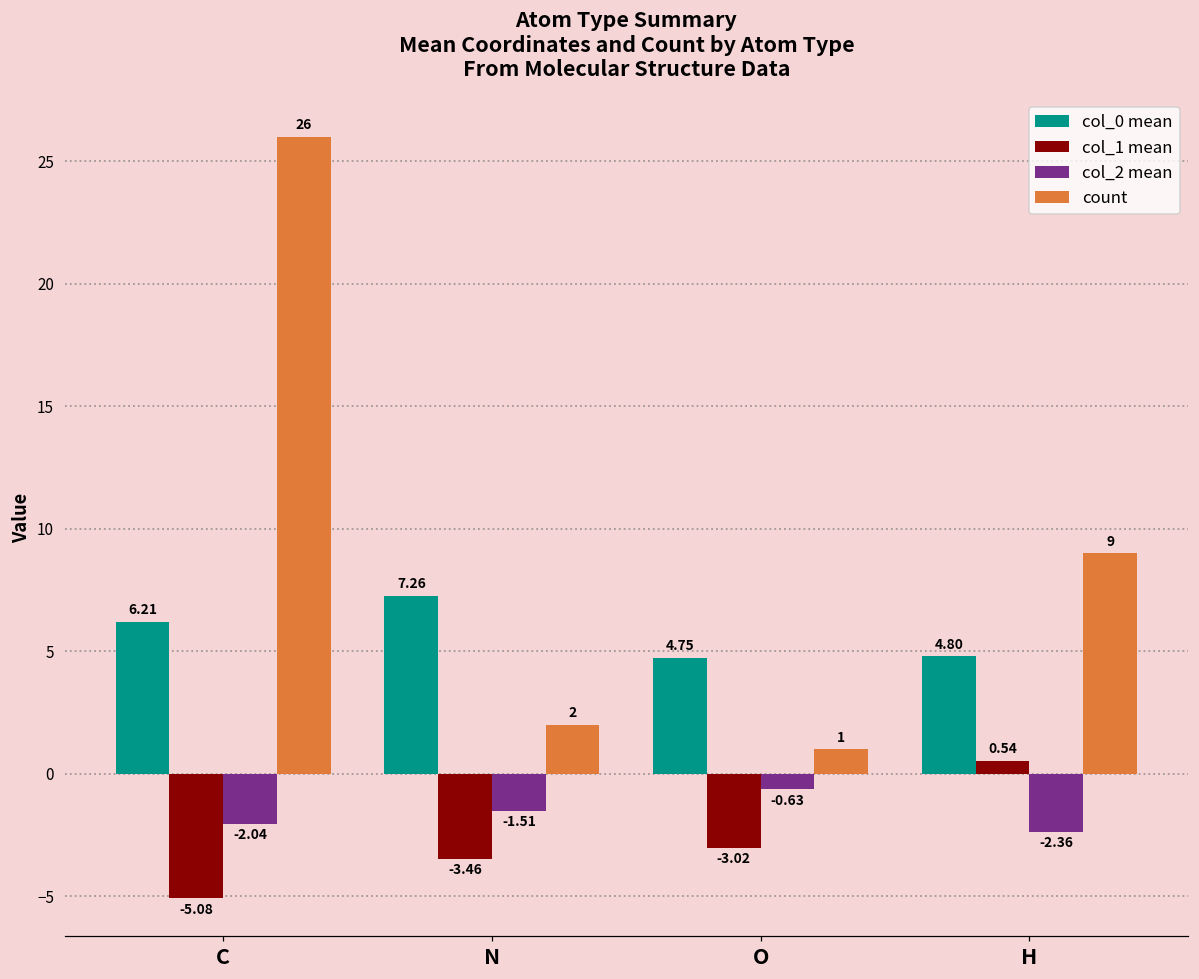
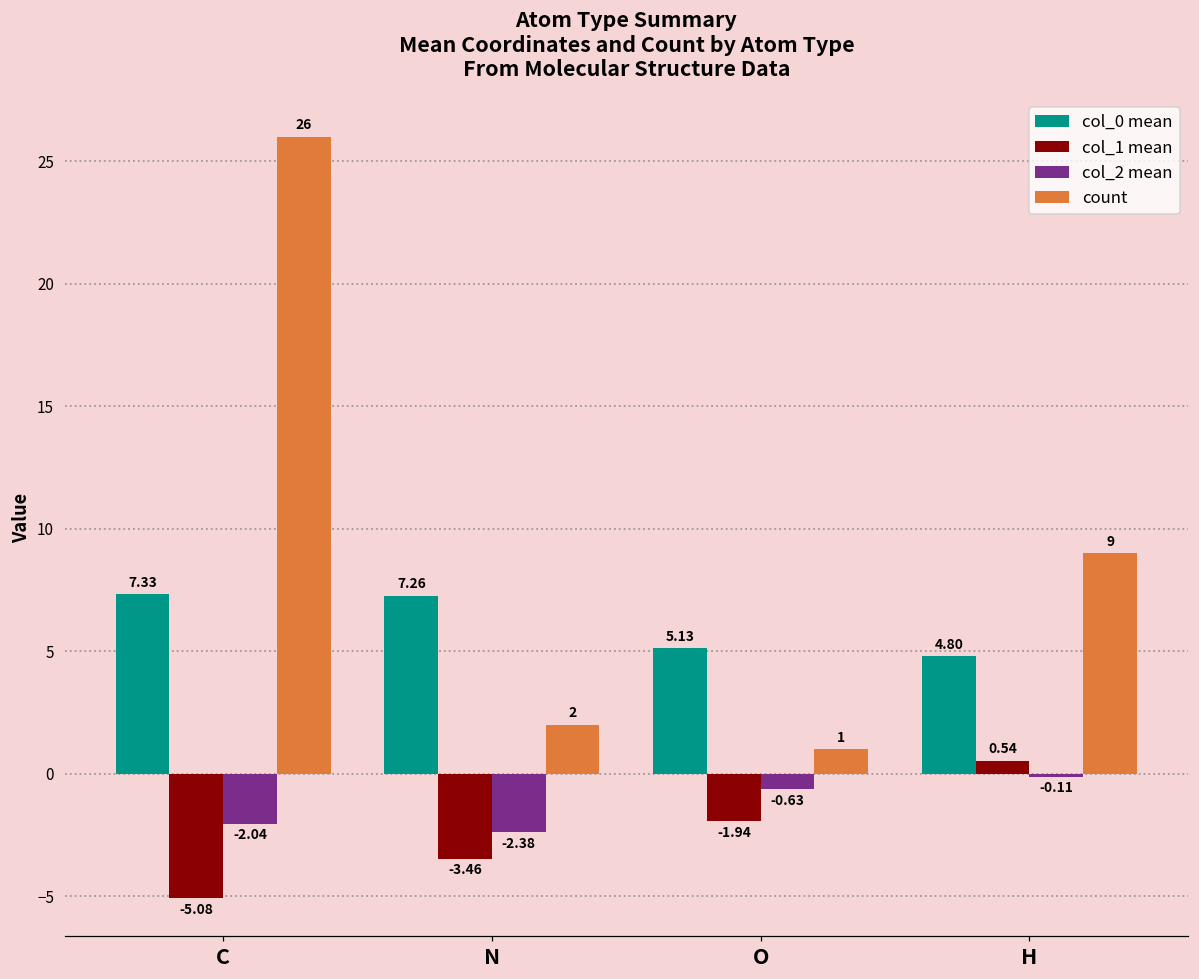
col_0 mean, C: 6.21 -> 7.33
col_2 mean, N: -1.51 -> -2.38
col_0 mean, O: 4.75 -> 5.13
col_1 mean, O: -3.02 -> -1.94
col_2 mean, H: -2.36 -> -0.11
